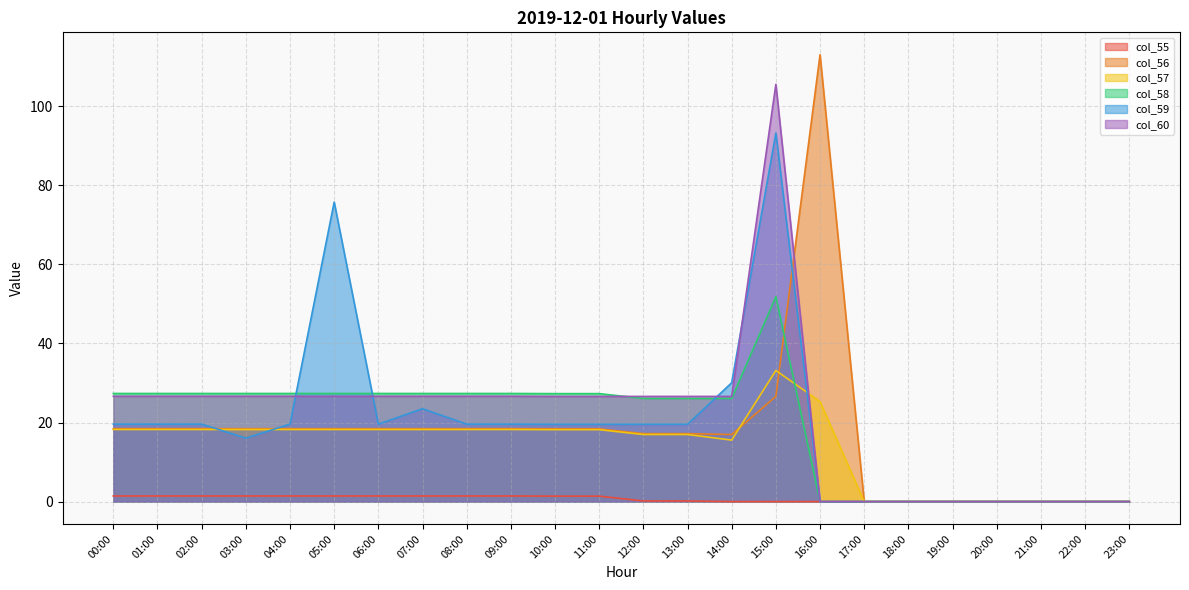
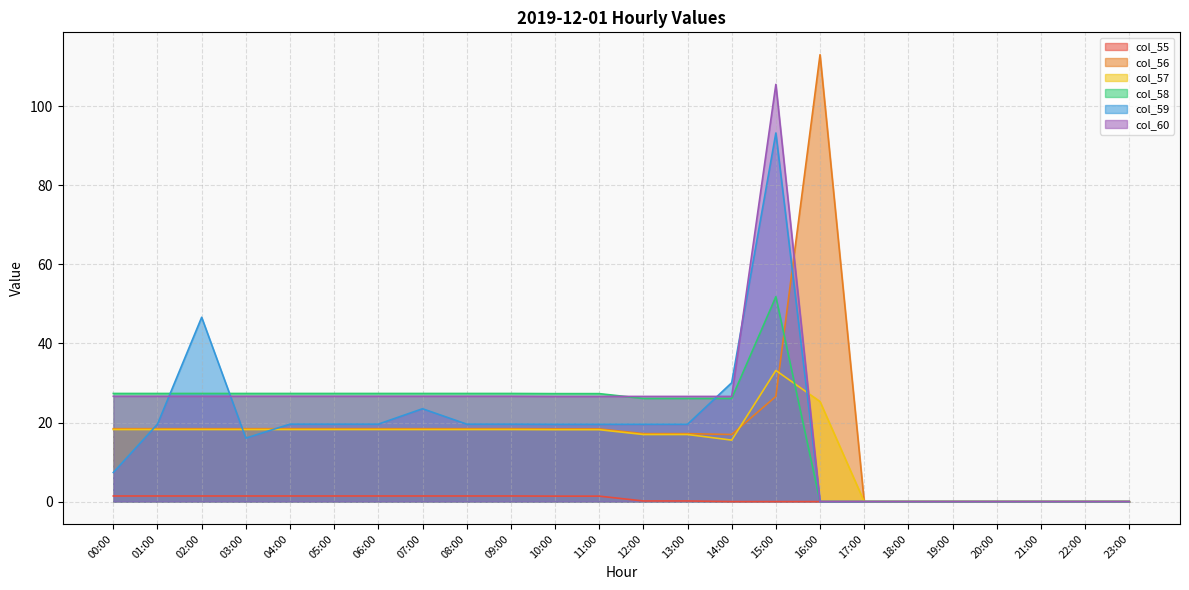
col_59, 00:00: 20 -> 7
col_59, 02:00: 20 -> 47
col_59, 05:00: 76 -> 20
